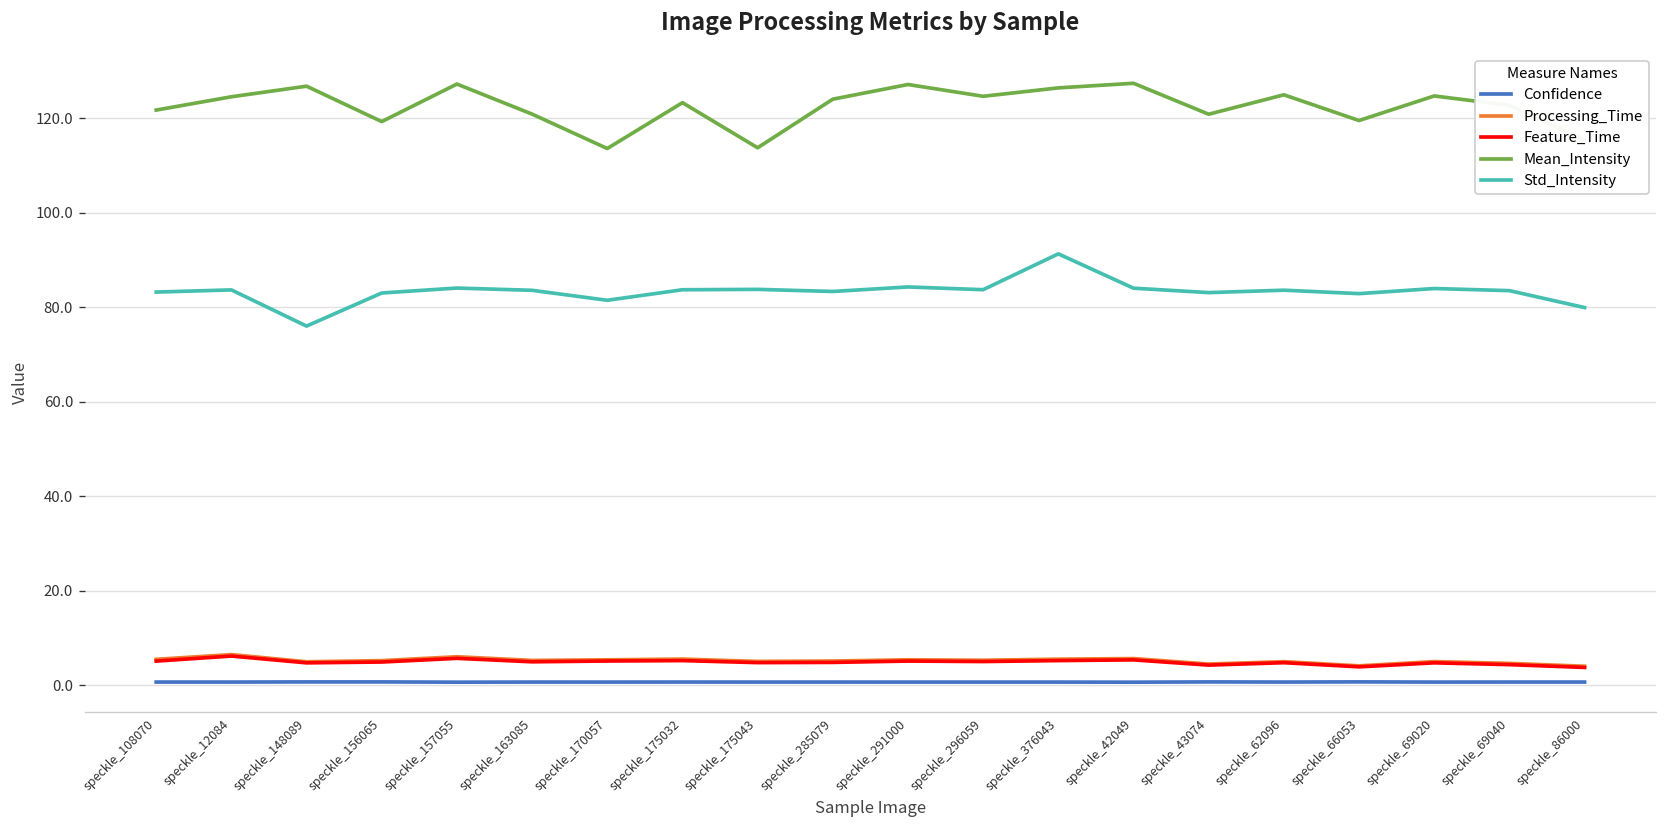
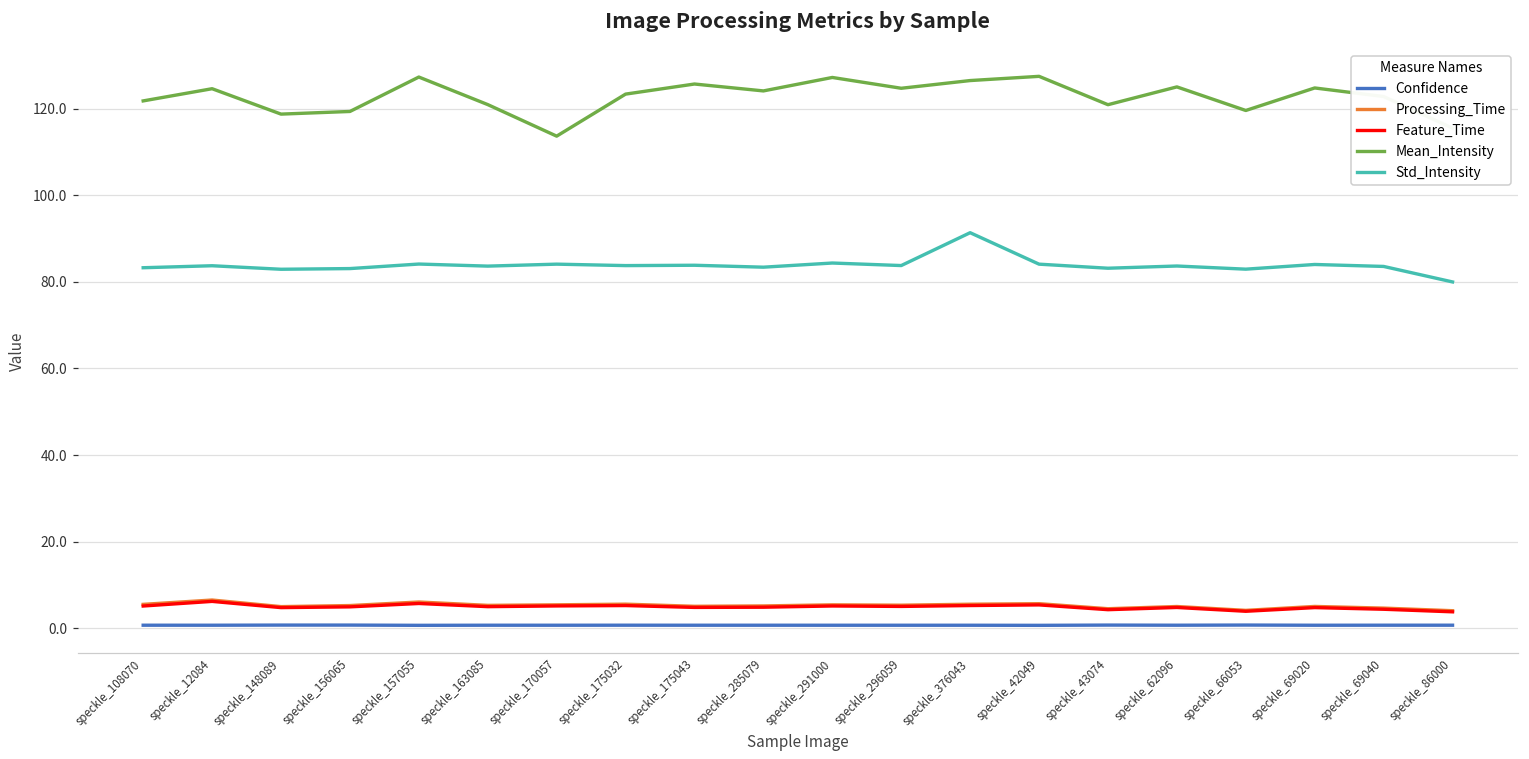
Mean_Intensity, speckle_148089: 127 -> 119
Std_Intensity, speckle_148089: 76 -> 83
Std_Intensity, speckle_170057: 82 -> 84
Mean_Intensity, speckle_175043: 114 -> 126
